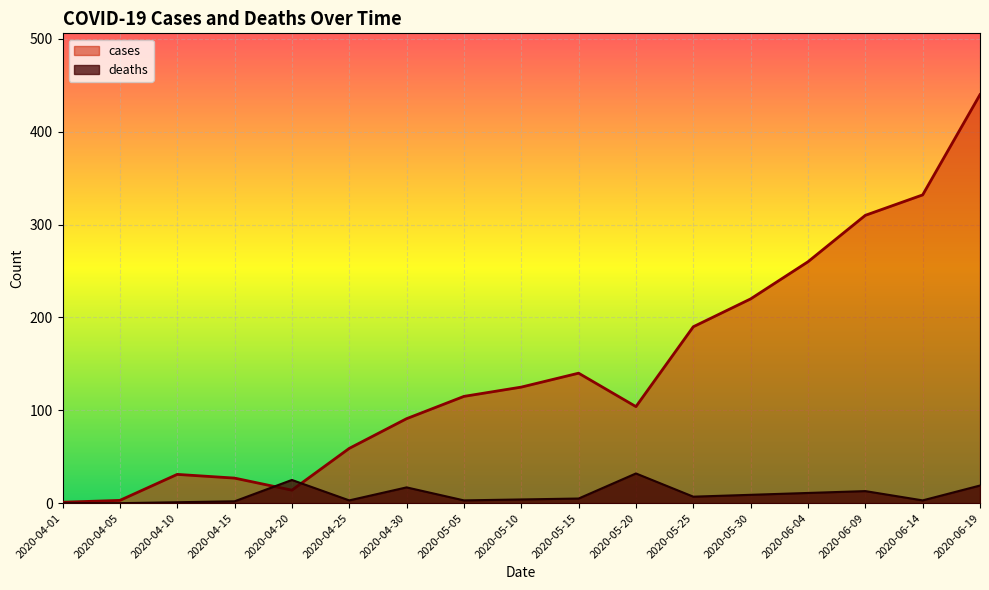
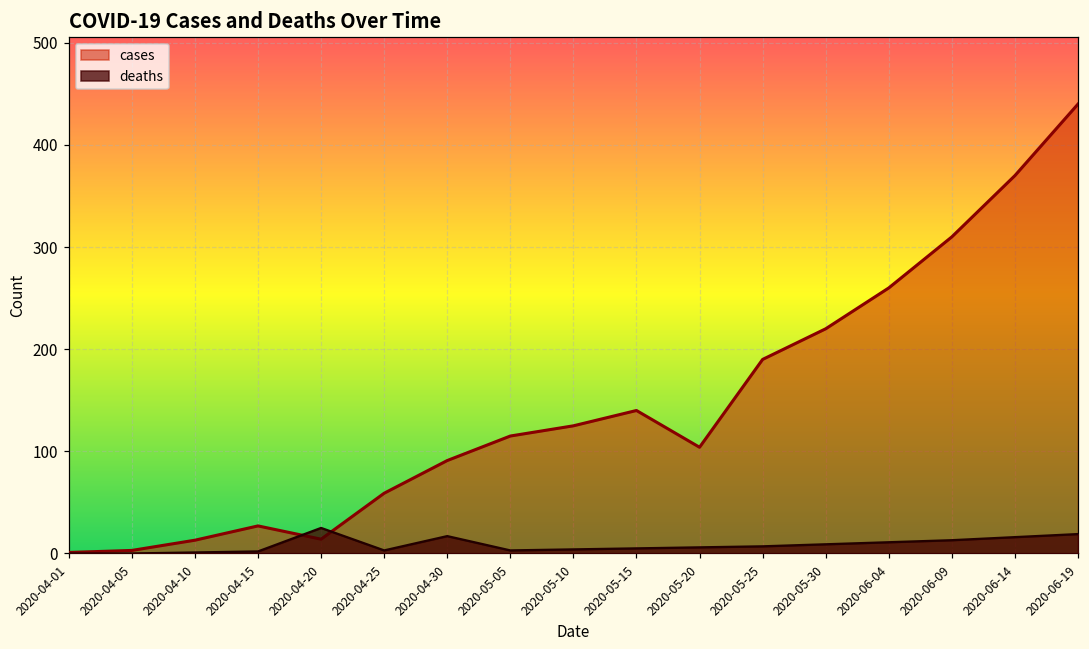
cases, 2020-04-10: 30 -> 10
deaths, 2020-05-20: 30 -> 10
cases, 2020-06-14: 330 -> 370
deaths, 2020-06-14: 0 -> 20
